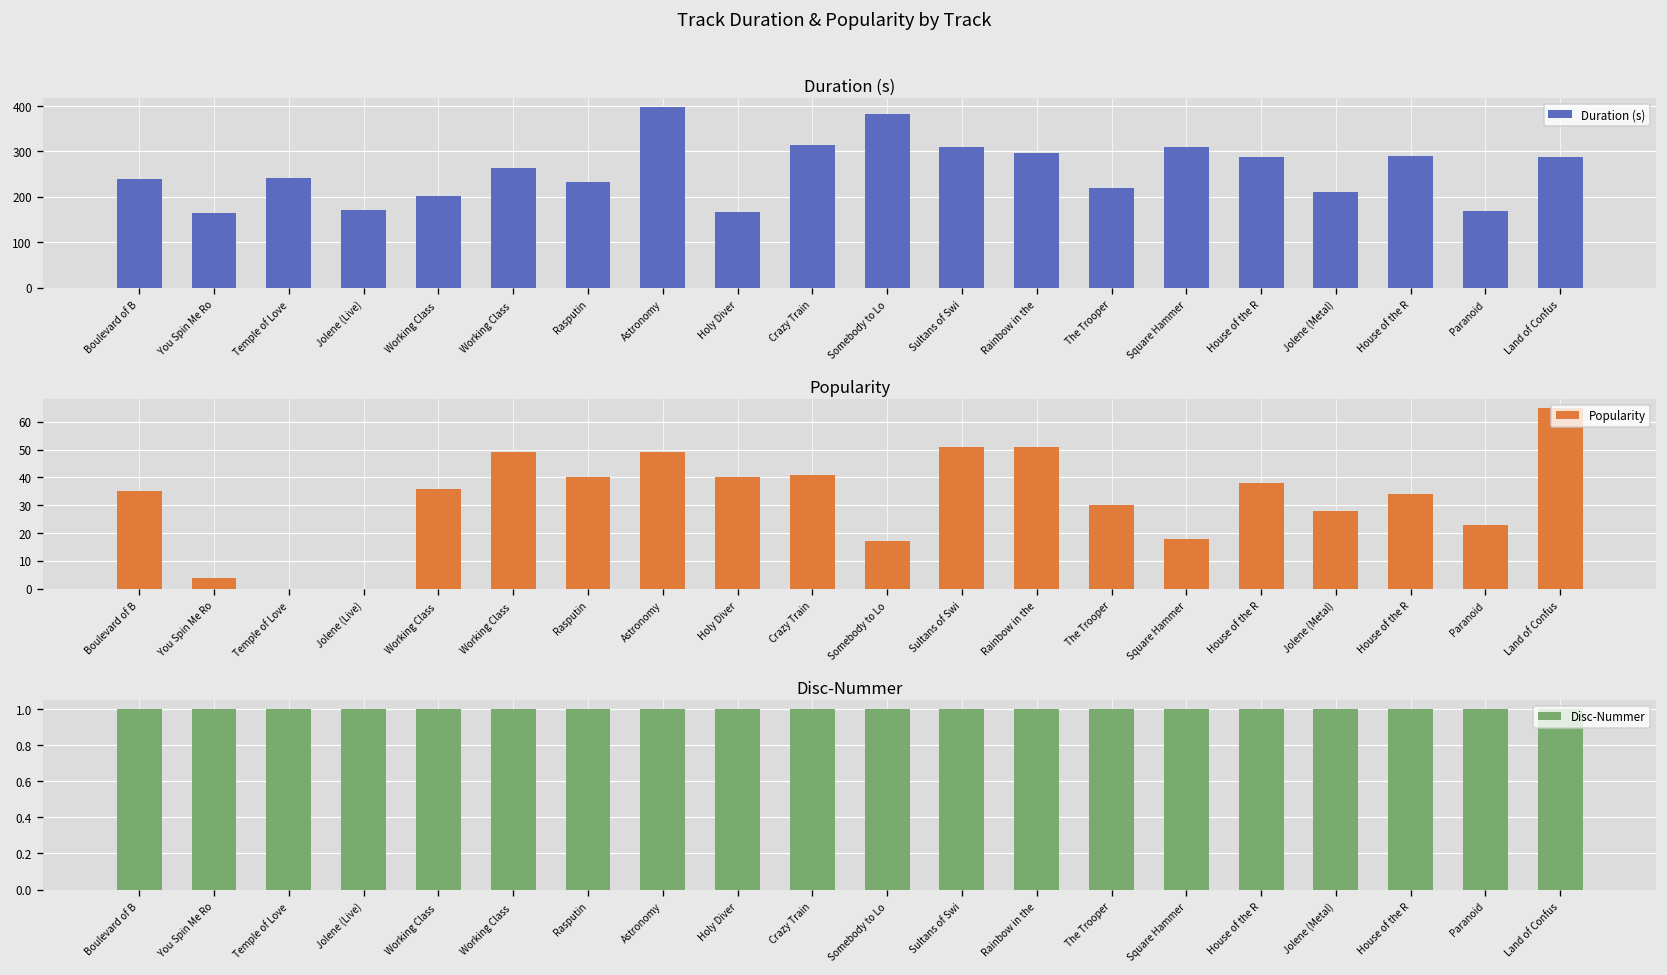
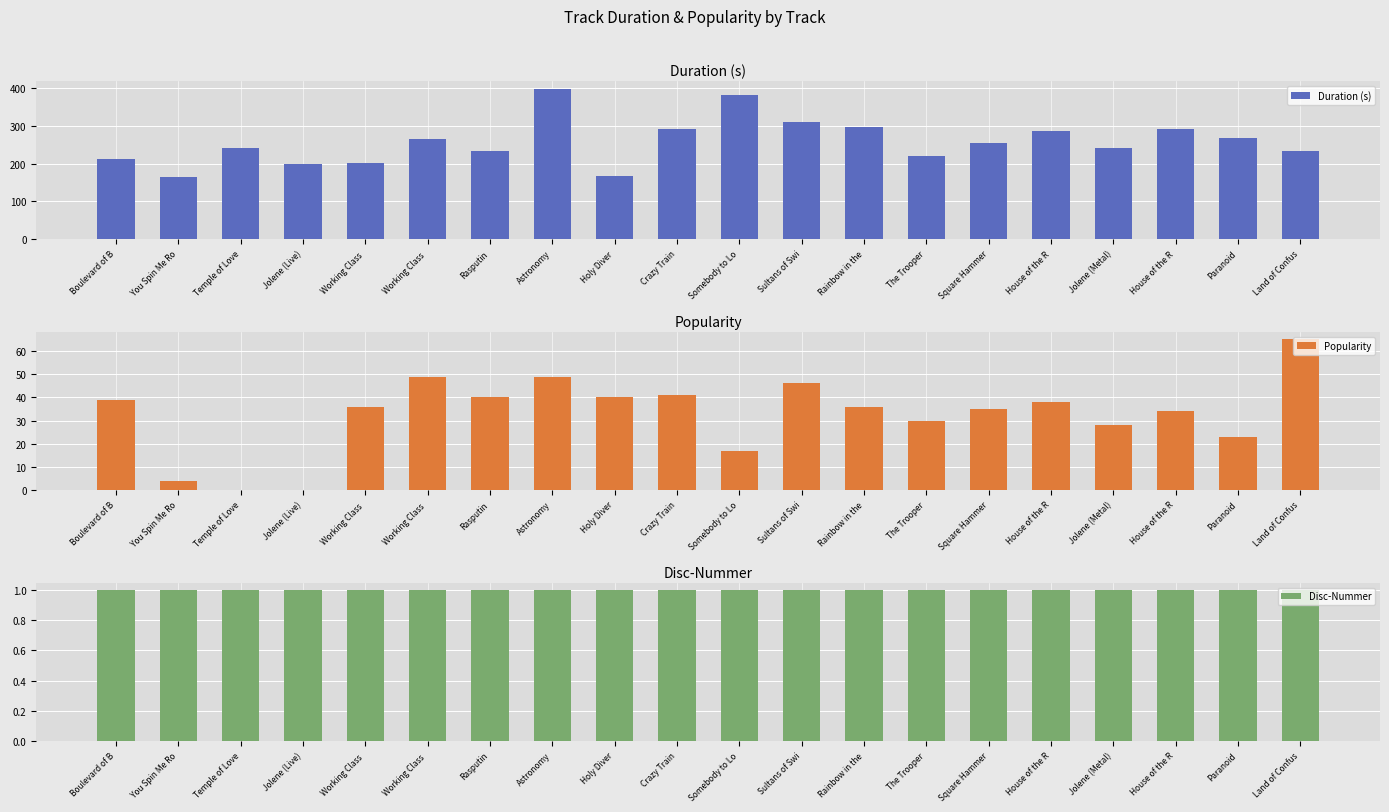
Duration (s), Boulevard of B: 240 -> 210
Duration (s), Jolene (Live): 170 -> 200
Duration (s), Crazy Train: 310 -> 290
Duration (s), Square Hammer: 310 -> 250
Duration (s), Jolene (Metal): 210 -> 240
Duration (s), Paranoid: 170 -> 270
Duration (s), Land of Confus: 290 -> 230
Popularity, Boulevard of B: 35 -> 39
Popularity, Sultans of Swi: 51 -> 46
Popularity, Rainbow in the: 51 -> 36
Popularity, Square Hammer: 18 -> 35
